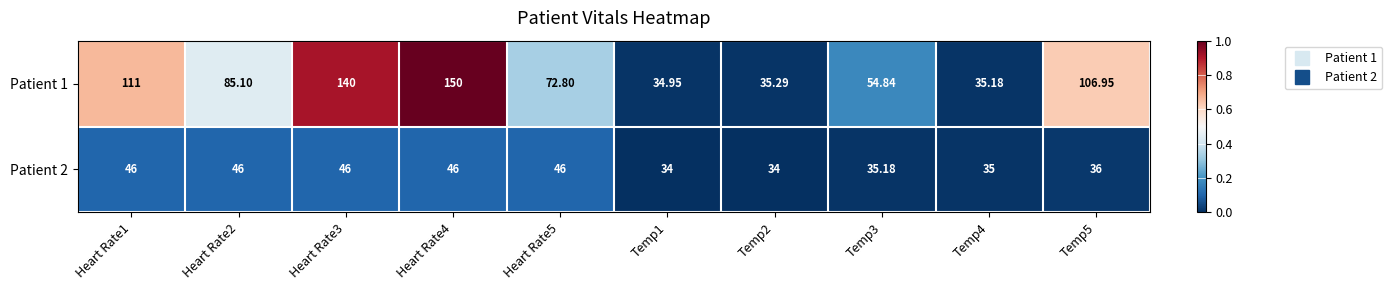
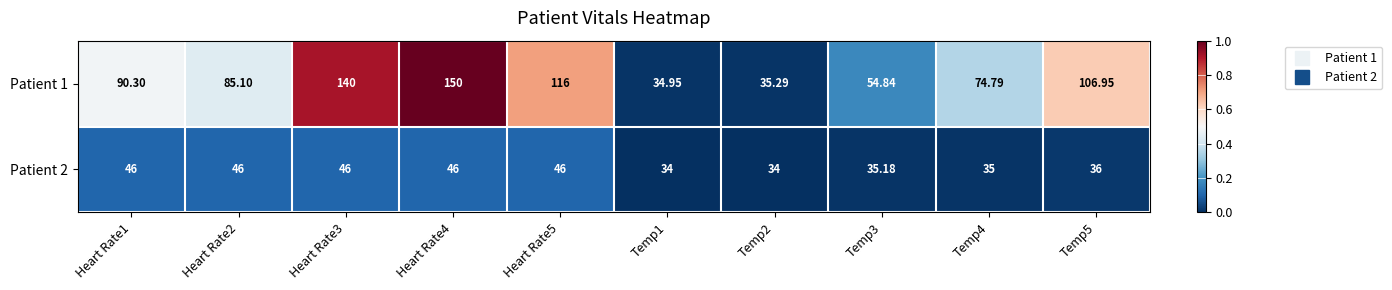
Patient 1, Heart Rate1: 111 -> 90.30
Patient 1, Heart Rate5: 72.80 -> 116
Patient 1, Temp4: 35.18 -> 74.79
